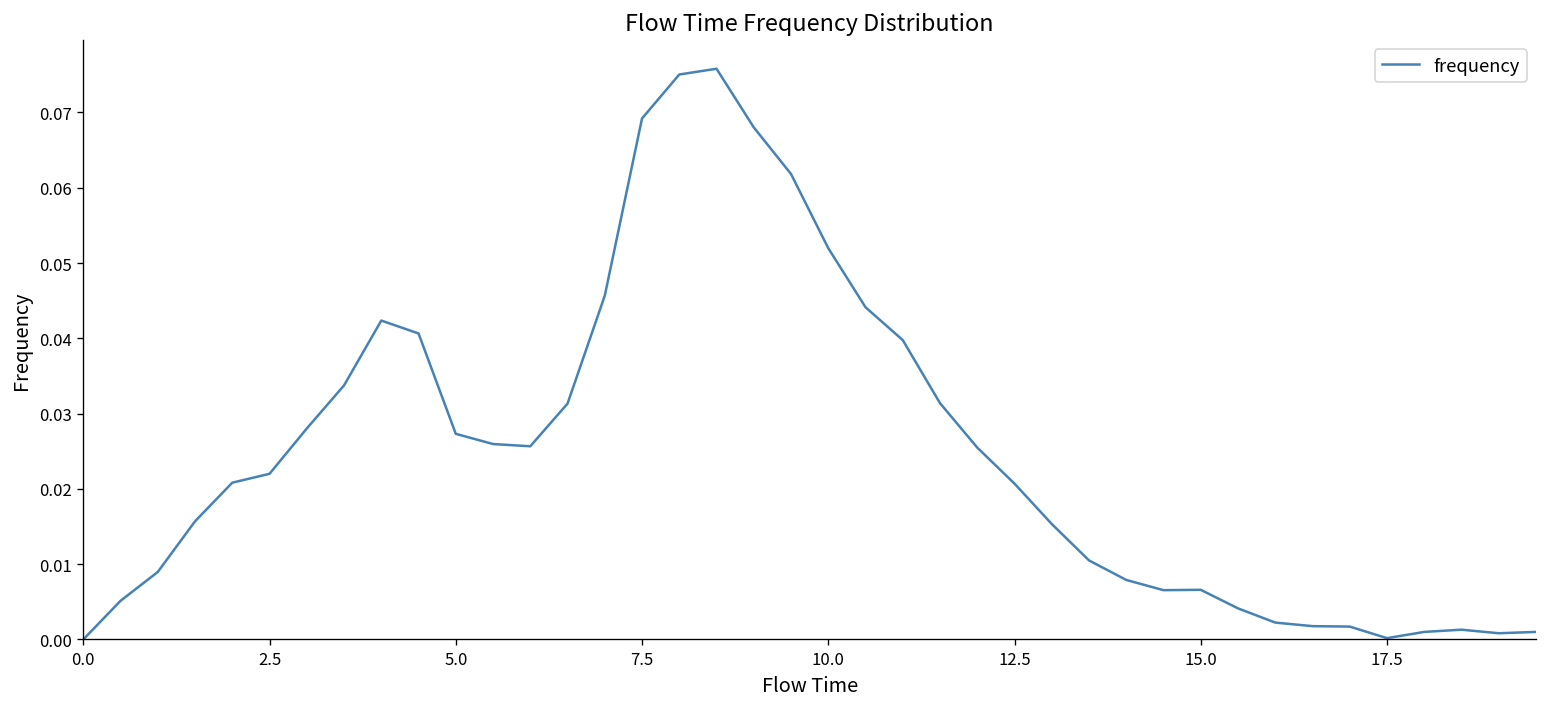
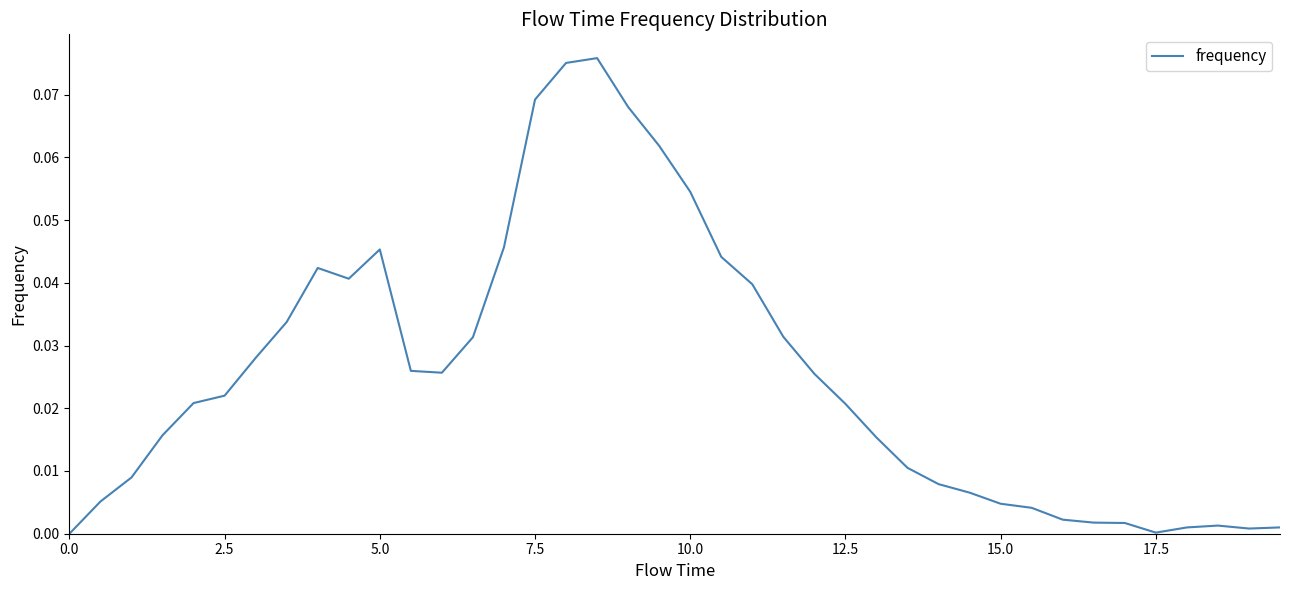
5.0: 0.027 -> 0.045
10.0: 0.052 -> 0.055
15.0: 0.007 -> 0.005
